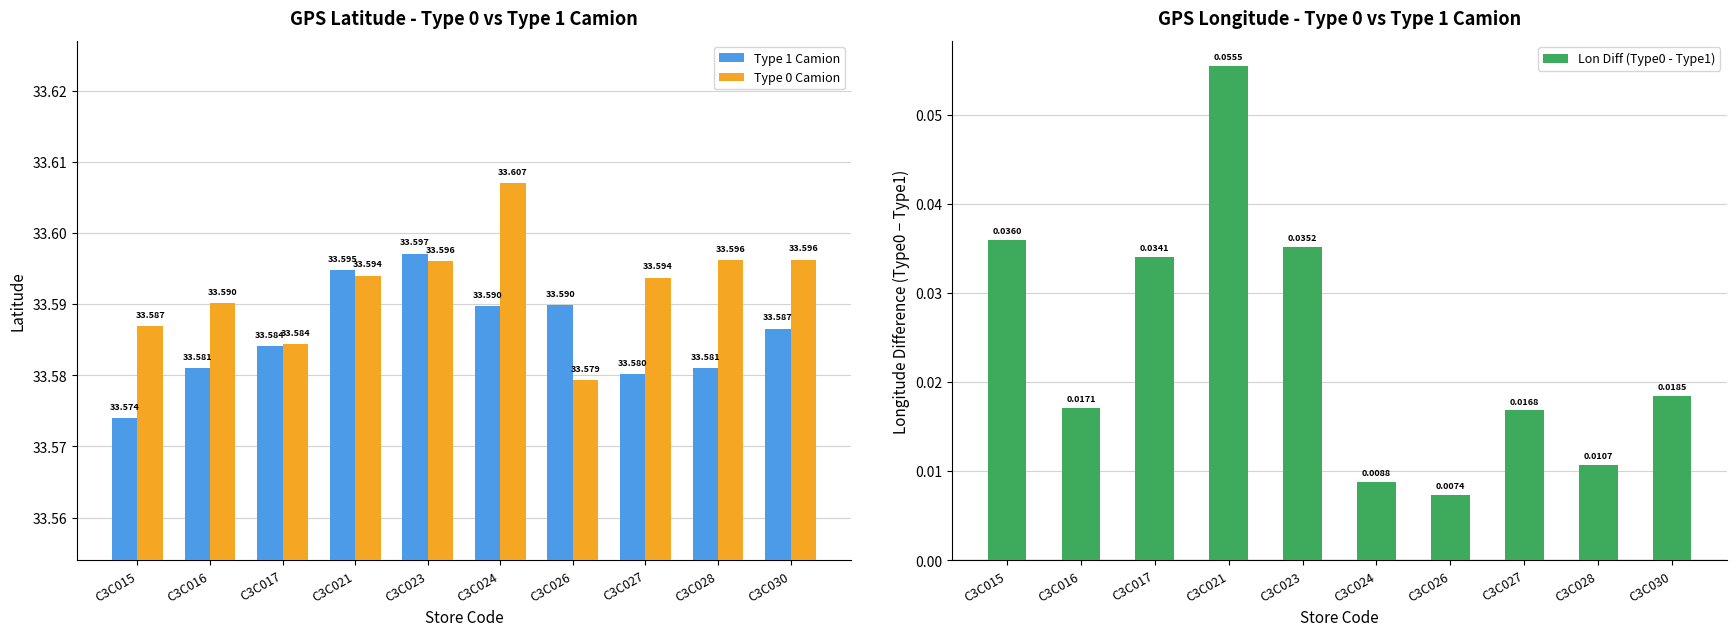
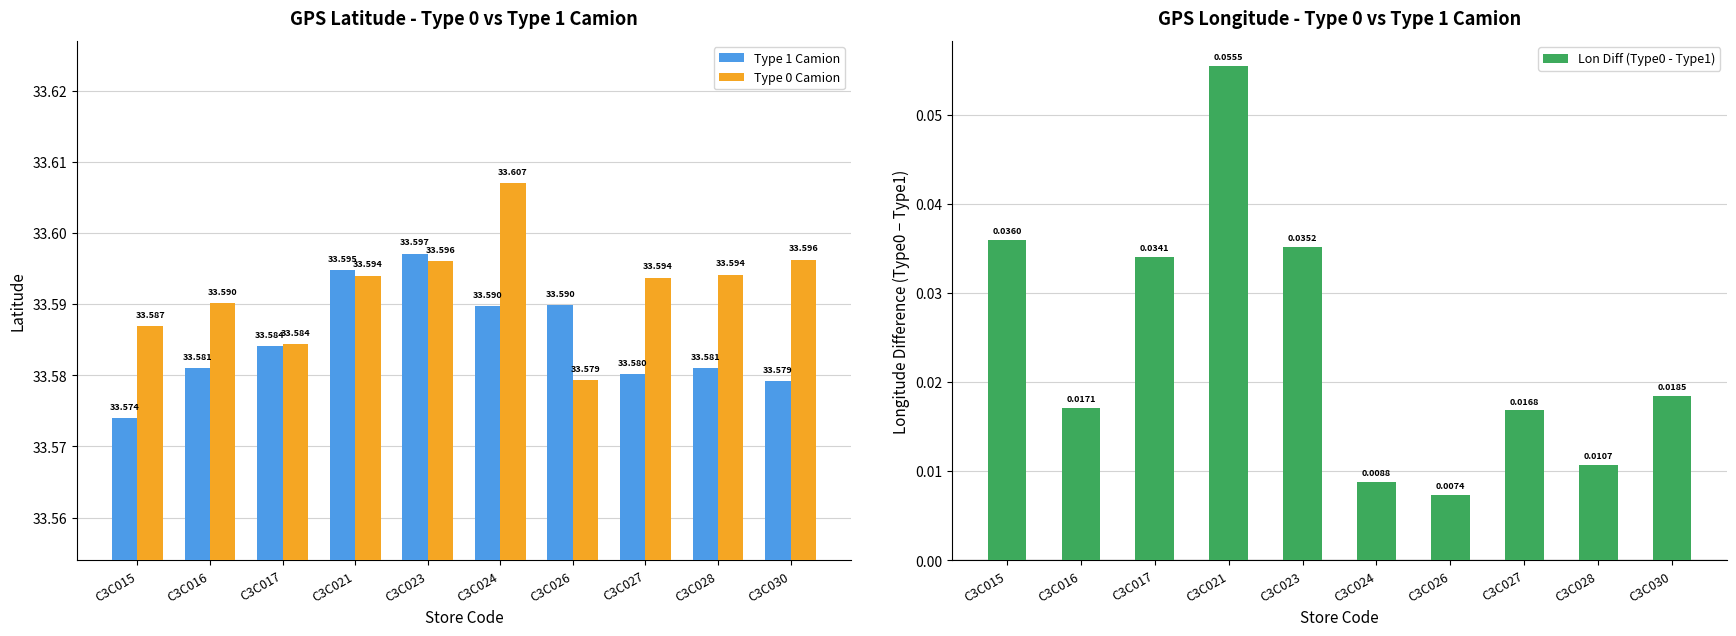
GPS Latitude - Type 0 vs Type 1 Camion, Type 0 Camion, C3C028: 33.596 -> 33.594
GPS Latitude - Type 0 vs Type 1 Camion, Type 1 Camion, C3C030: 33.587 -> 33.579
